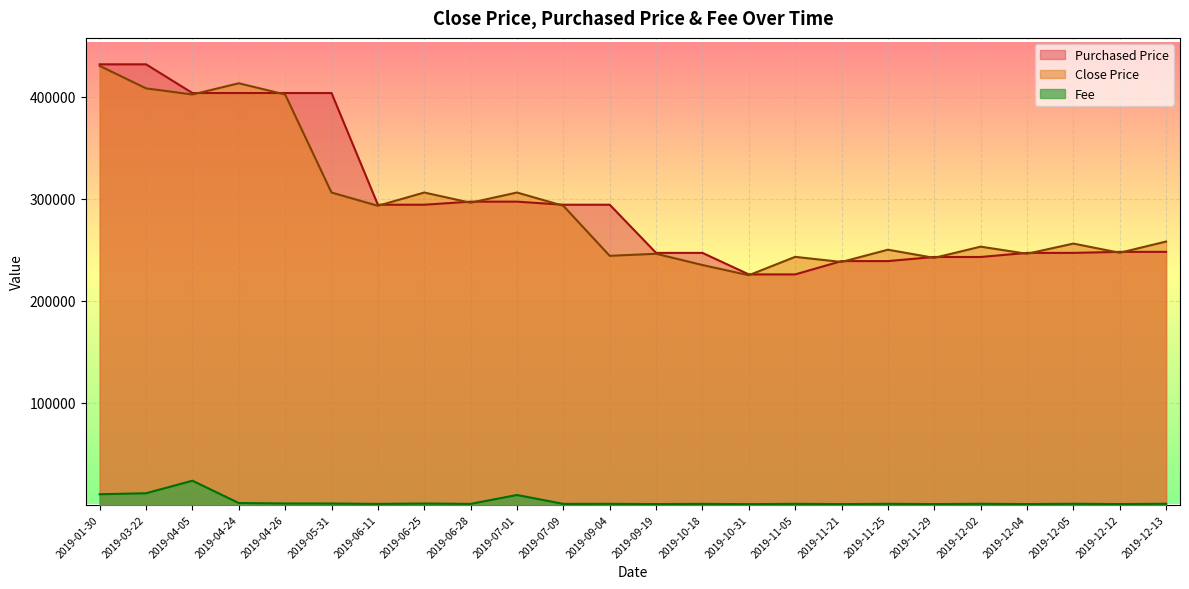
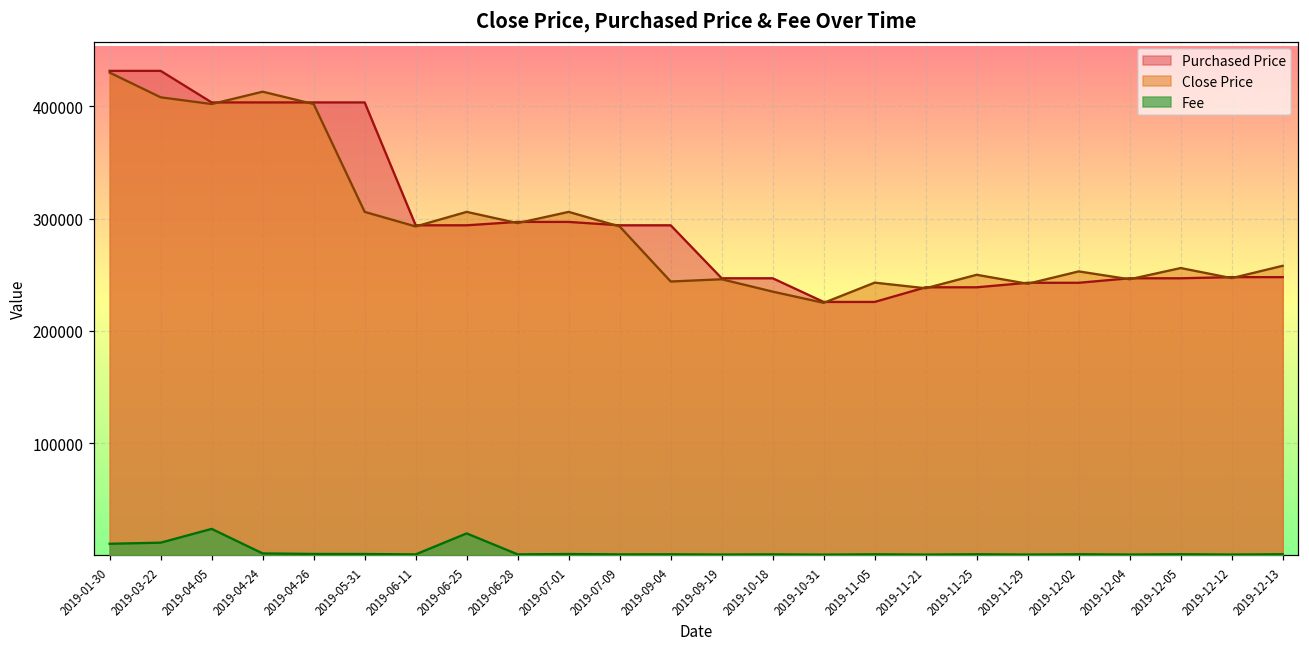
Fee, 2019-06-25: 1000 -> 20000
Fee, 2019-07-01: 10000 -> 1000
